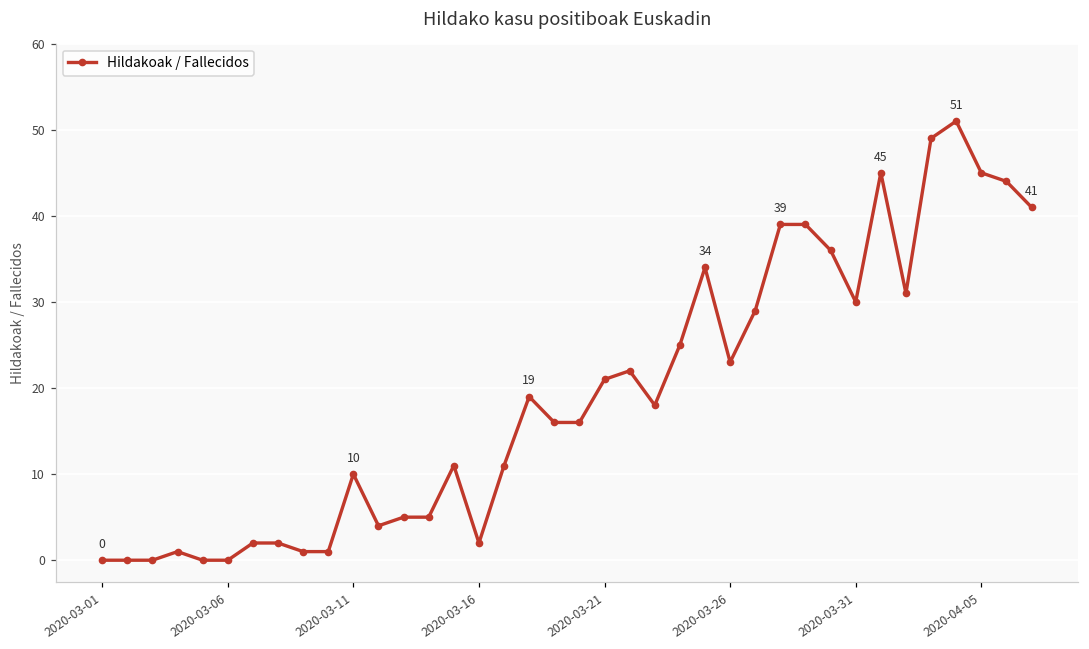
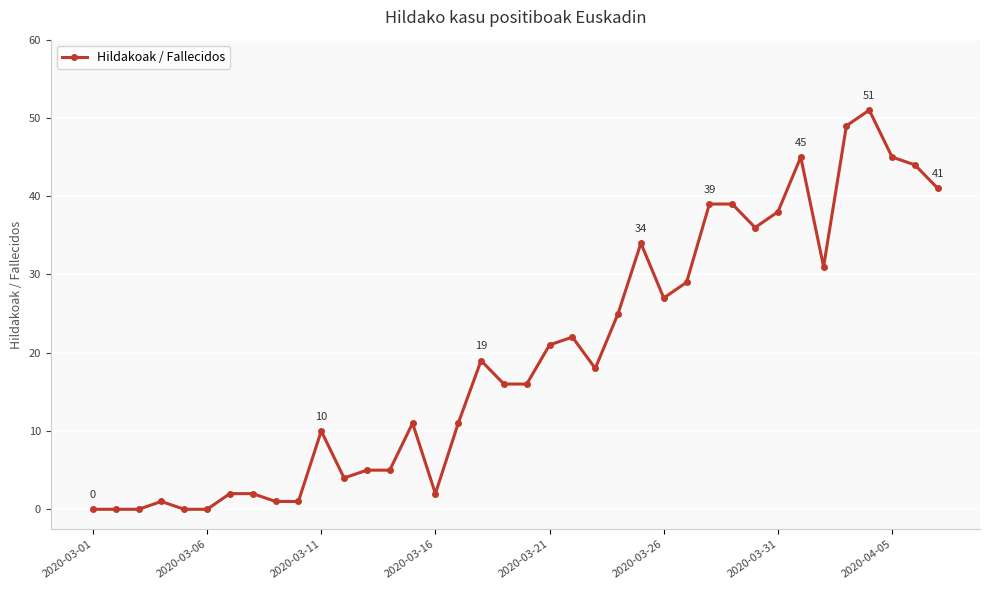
2020-03-26: 23 -> 27
2020-03-31: 30 -> 38
